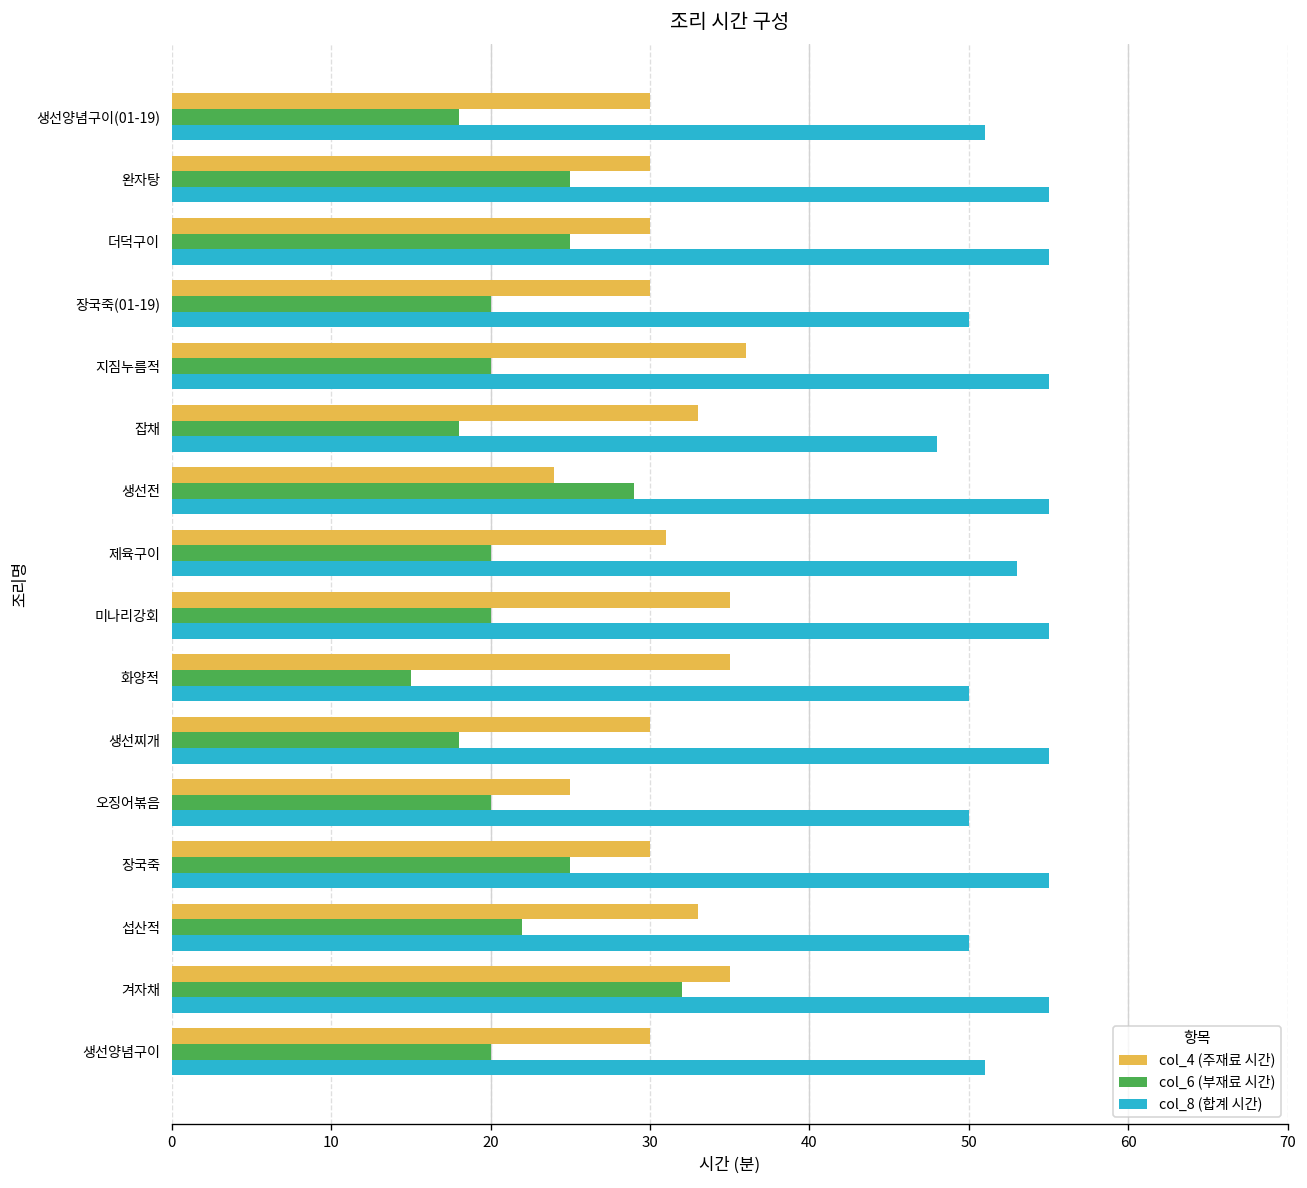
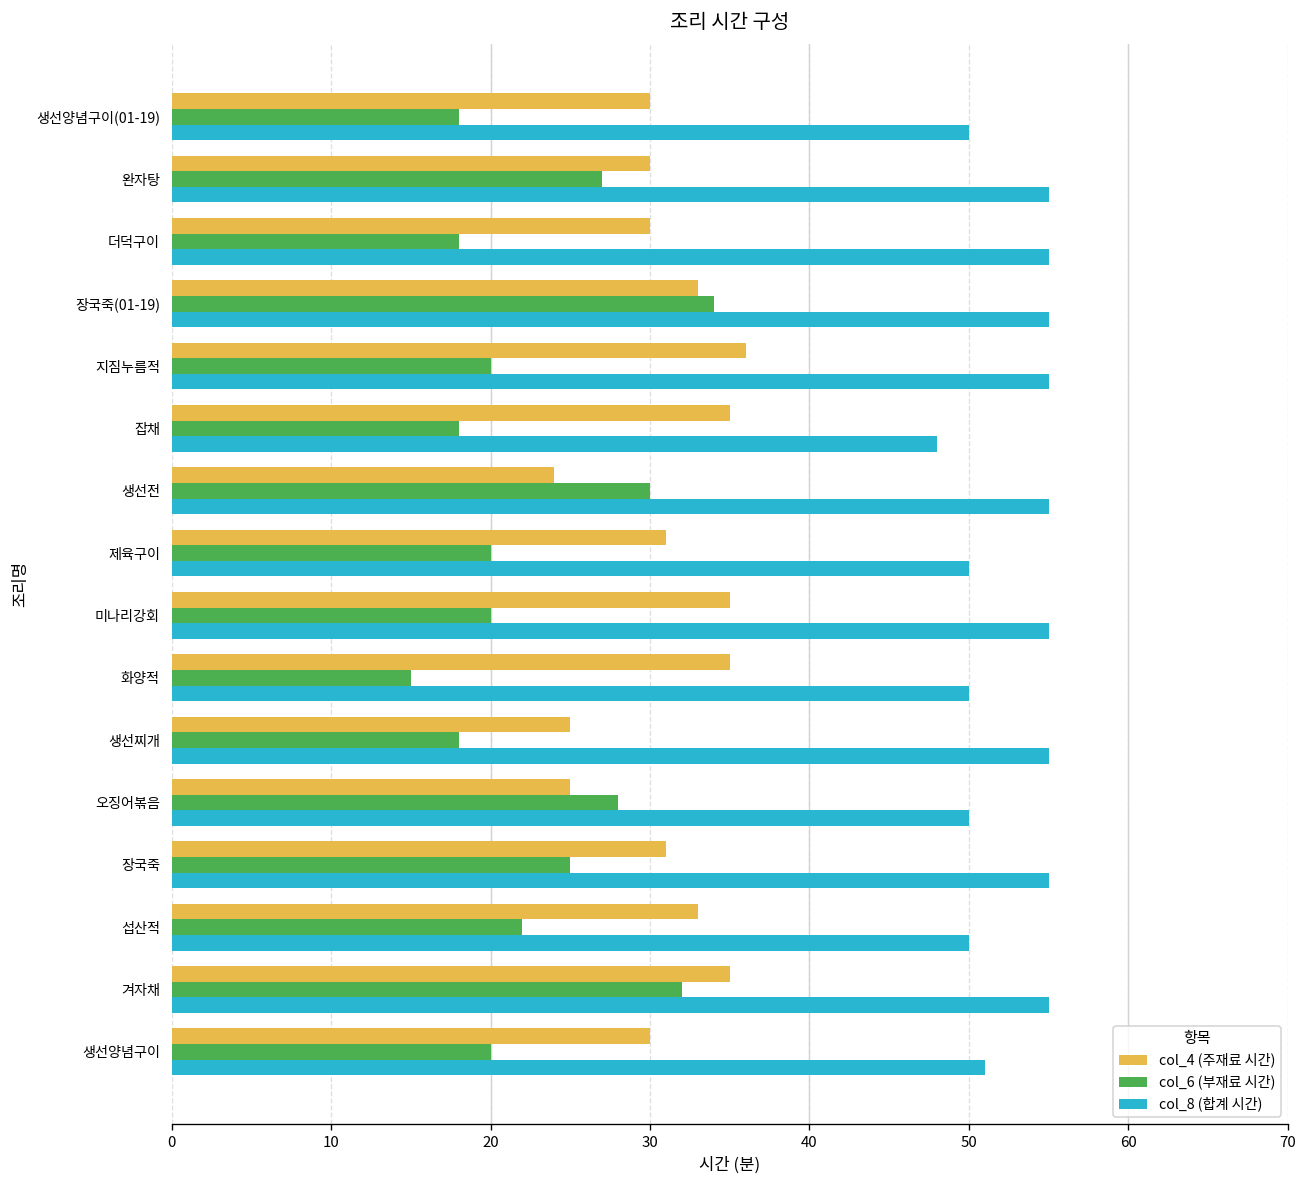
col_8 (합계 시간), 생선양념구이(01-19): 51 -> 50
col_6 (부재료 시간), 완자탕: 25 -> 27
col_6 (부재료 시간), 더덕구이: 25 -> 18
col_4 (주재료 시간), 장국죽(01-19): 30 -> 33
col_6 (부재료 시간), 장국죽(01-19): 20 -> 34
col_8 (합계 시간), 장국죽(01-19): 50 -> 55
col_4 (주재료 시간), 잡채: 33 -> 35
col_6 (부재료 시간), 생선전: 29 -> 30
col_8 (합계 시간), 제육구이: 53 -> 50
col_4 (주재료 시간), 생선찌개: 30 -> 25
col_6 (부재료 시간), 오징어볶음: 20 -> 28
col_4 (주재료 시간), 장국죽: 30 -> 31
